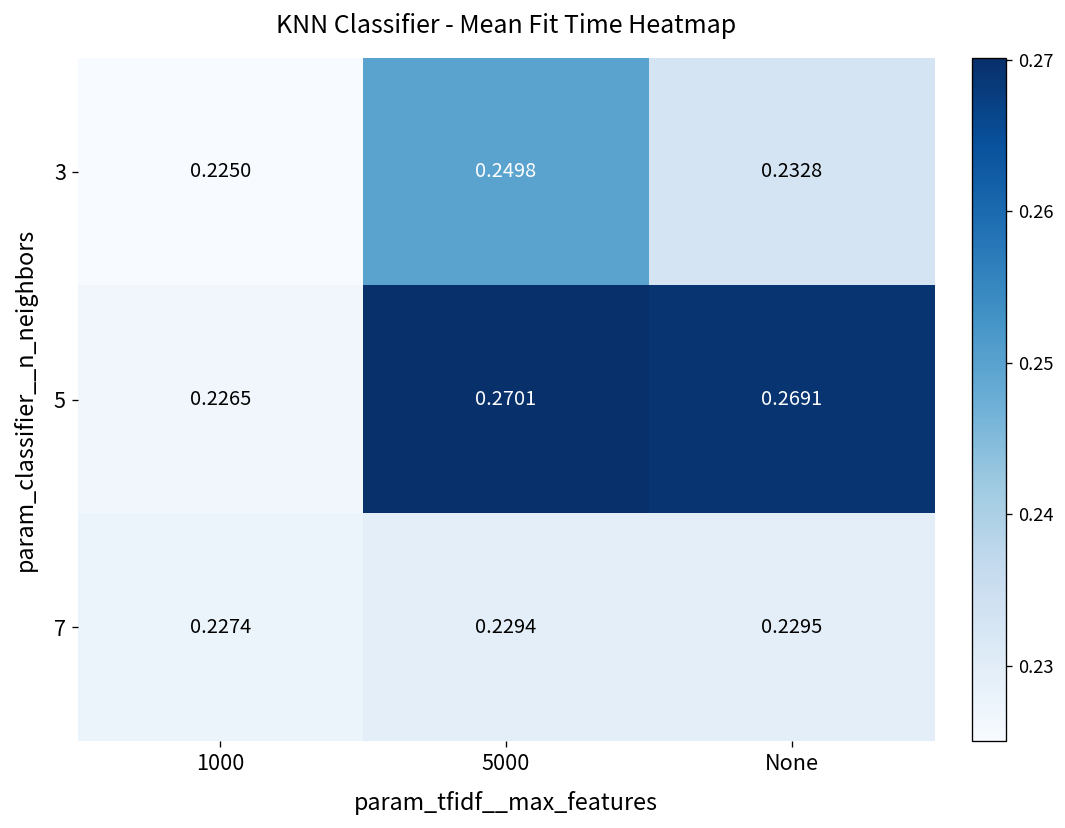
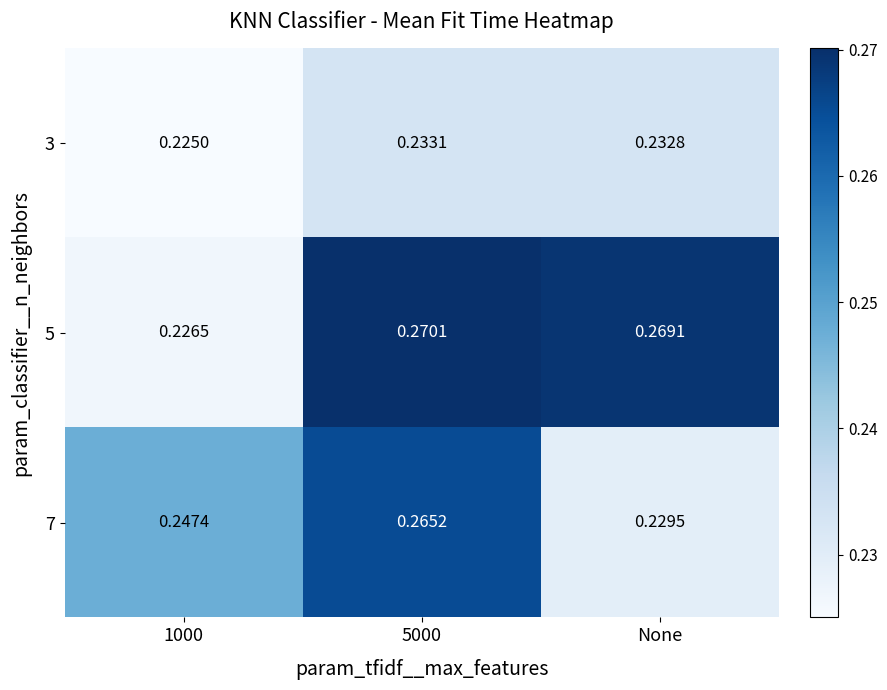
3, 5000: 0.2498 -> 0.2331
7, 1000: 0.2274 -> 0.2474
7, 5000: 0.2294 -> 0.2652
